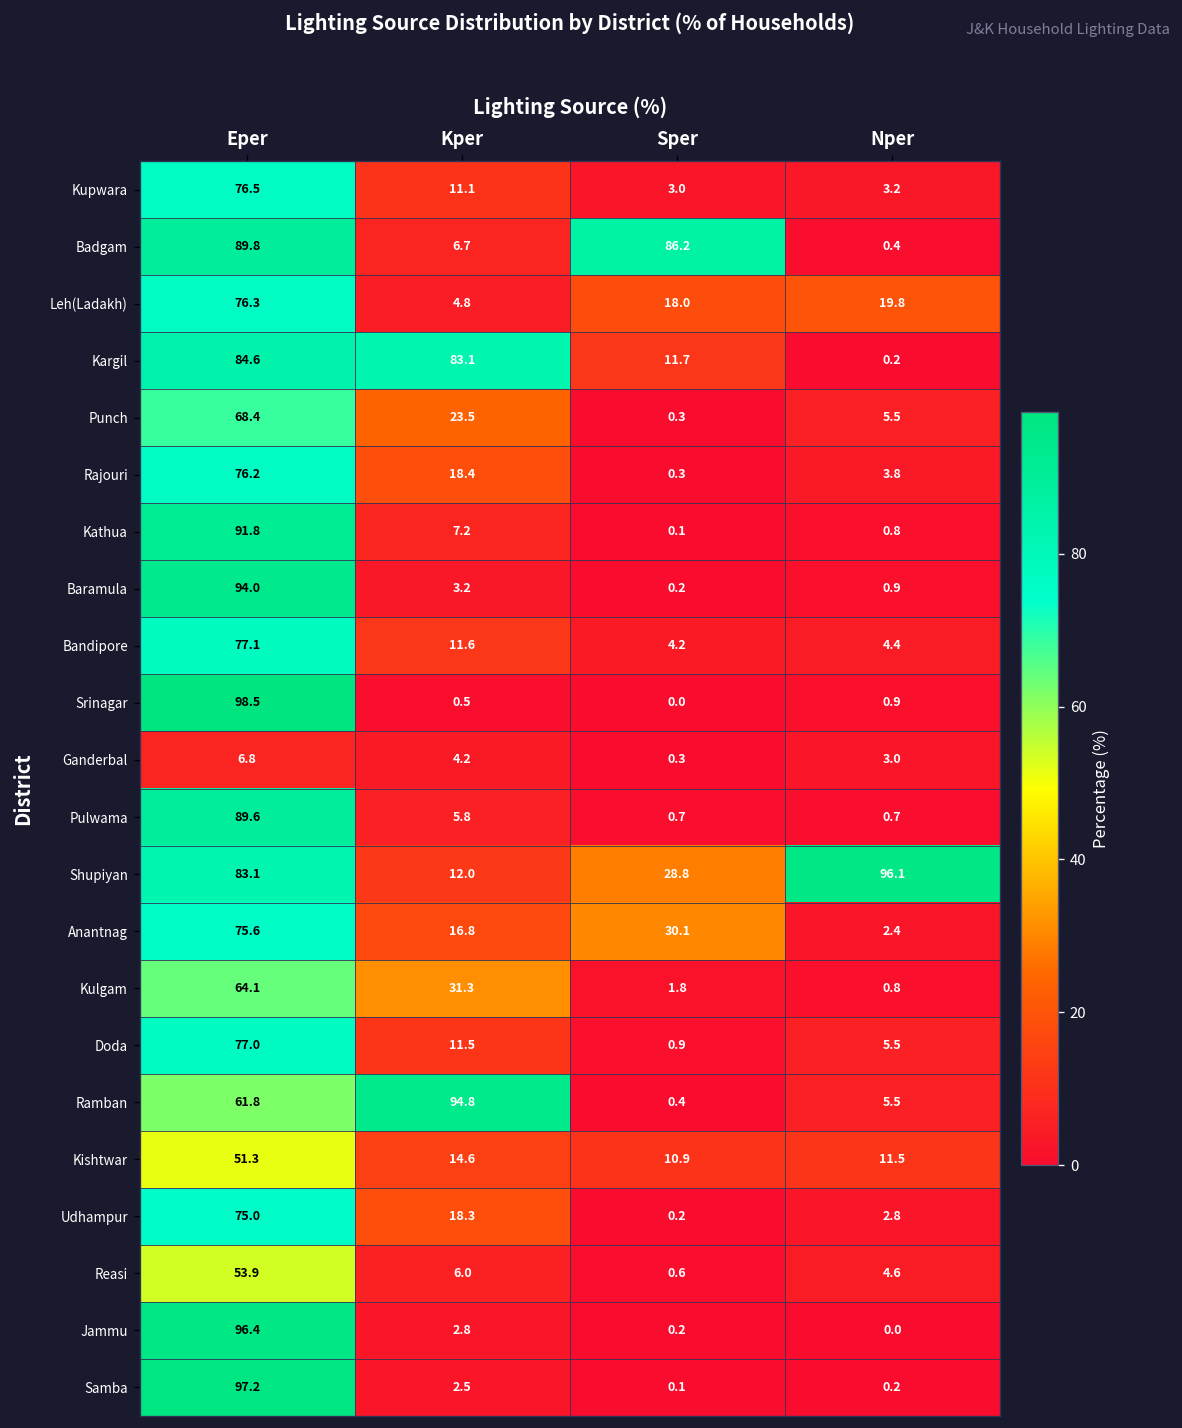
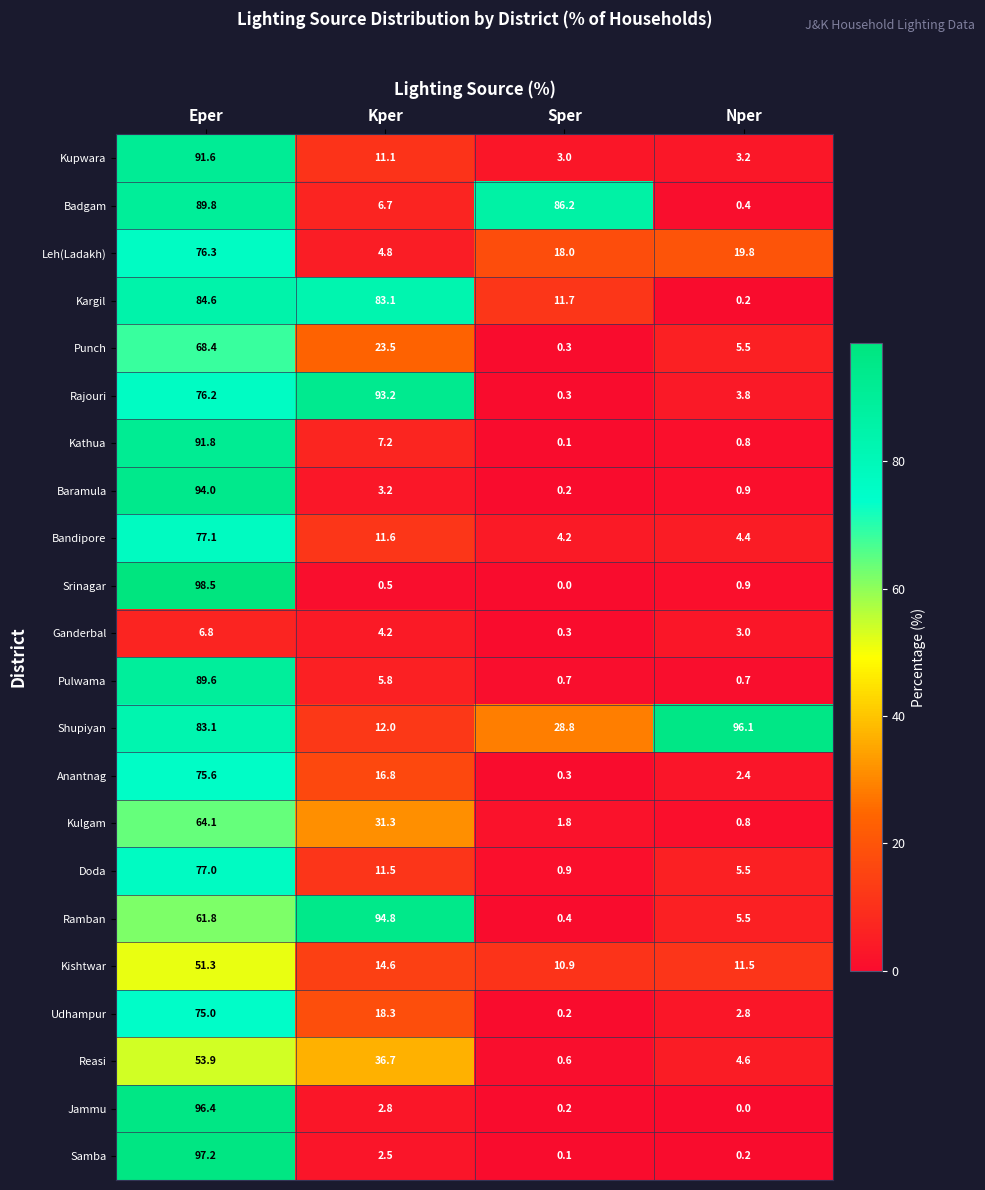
Kupwara, Eper: 76.5 -> 91.6
Rajouri, Kper: 18.4 -> 93.2
Anantnag, Sper: 30.1 -> 0.3
Reasi, Kper: 6.0 -> 36.7
